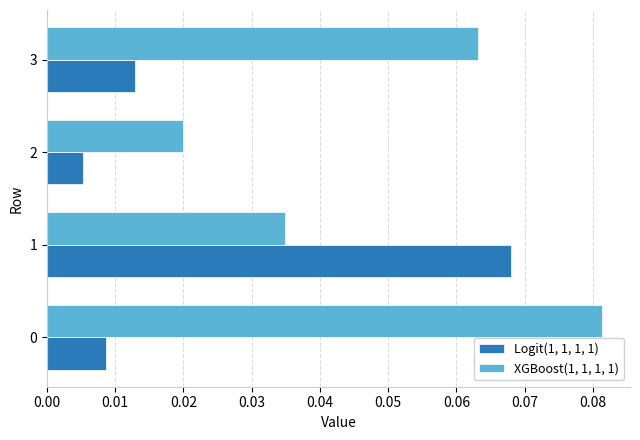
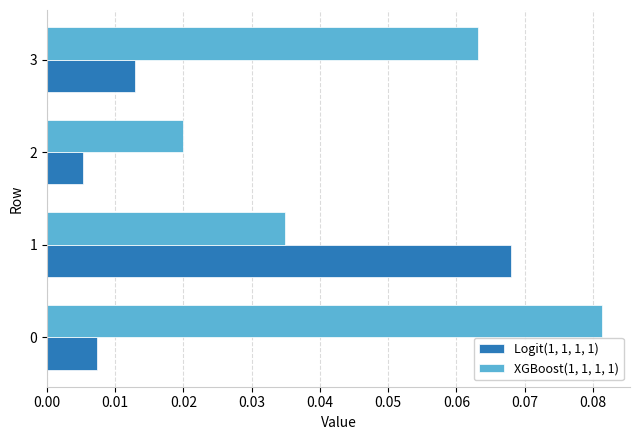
Logit(1, 1, 1, 1), 0: 0.009 -> 0.007
